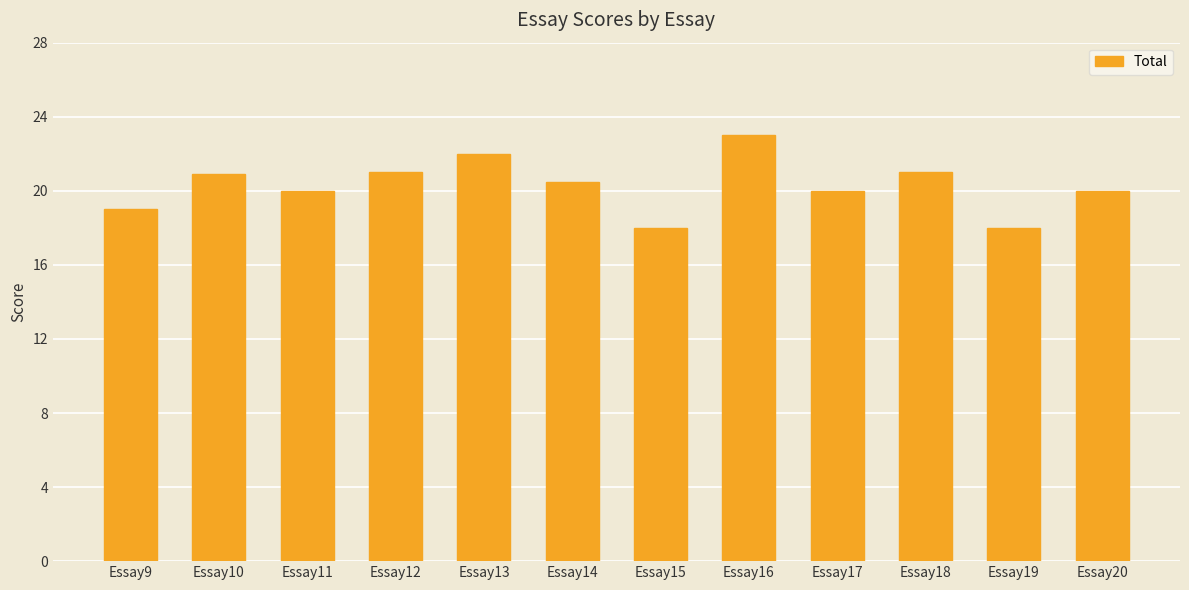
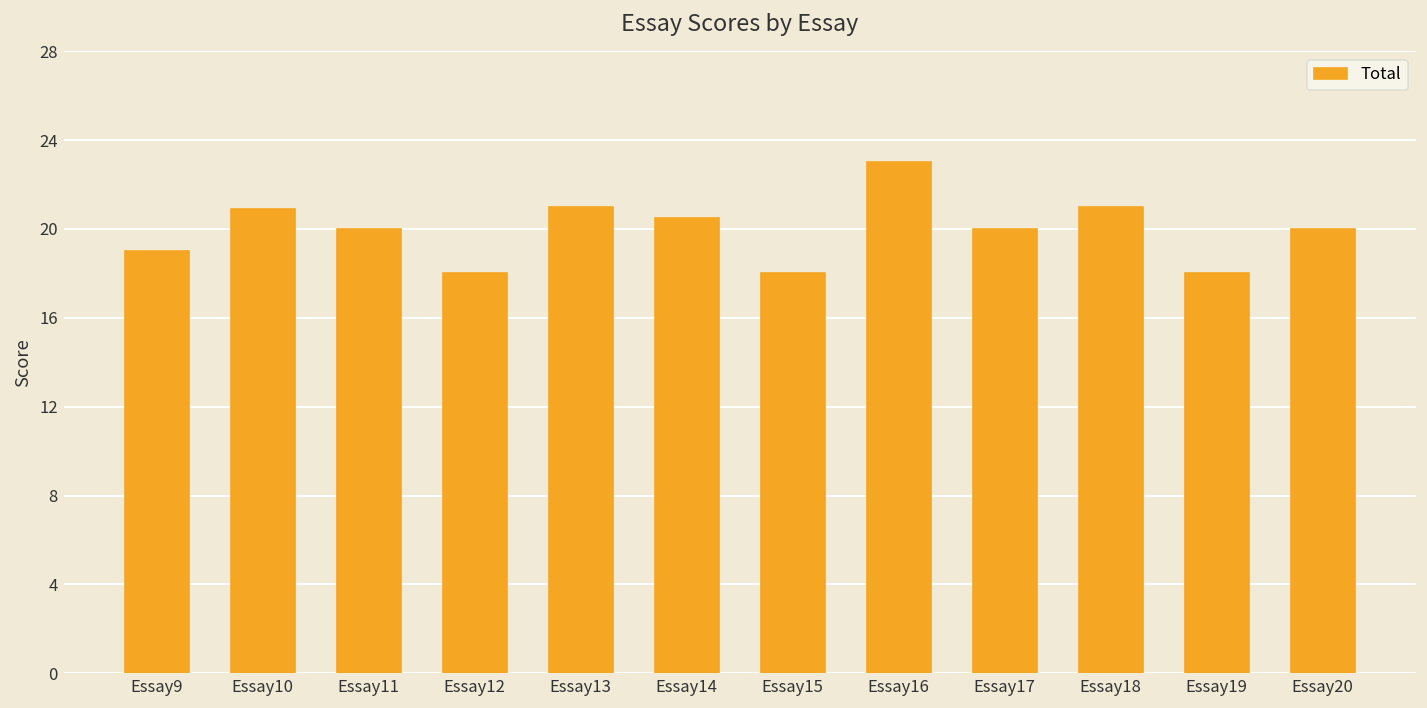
Essay12: 21 -> 18
Essay13: 22 -> 21
